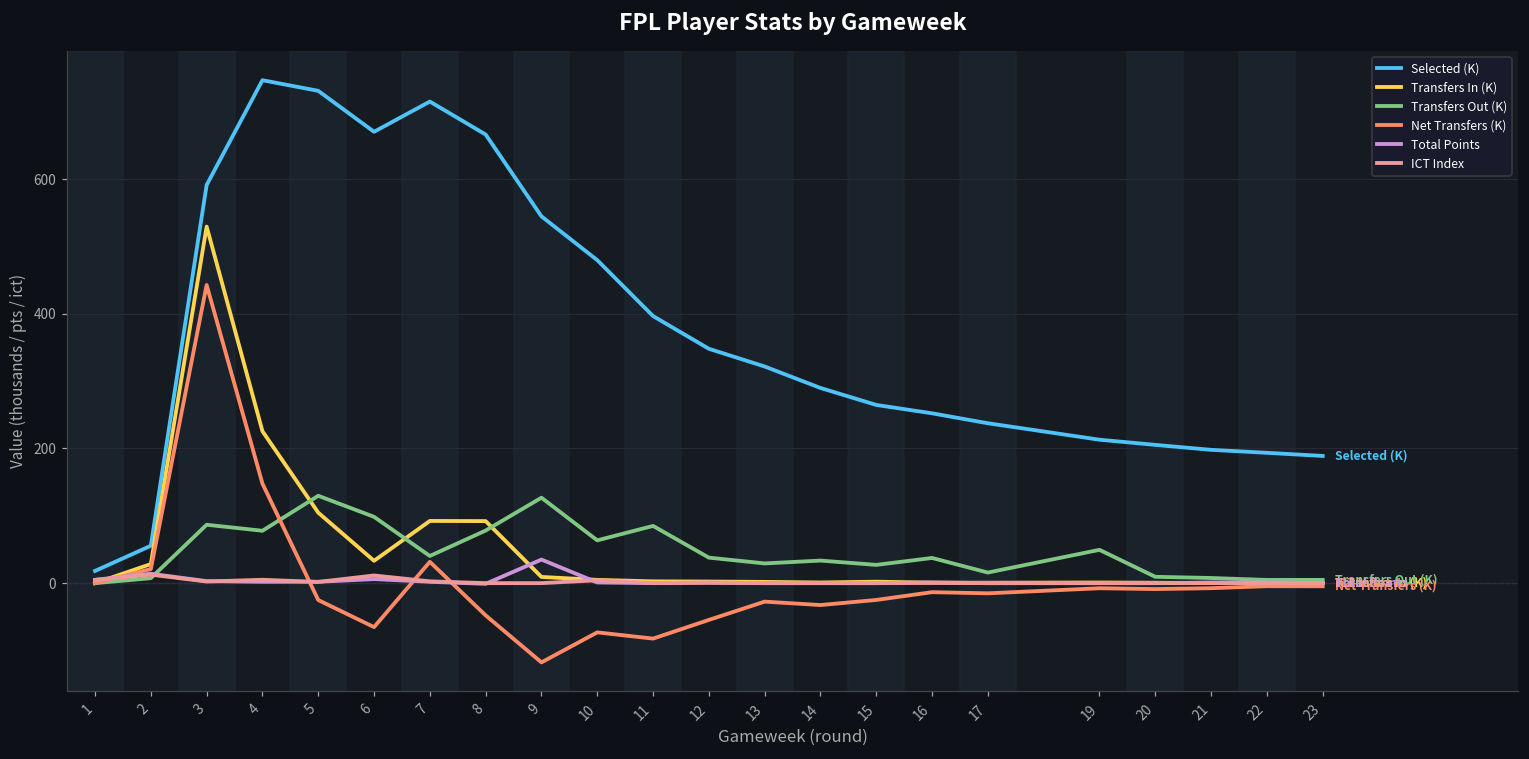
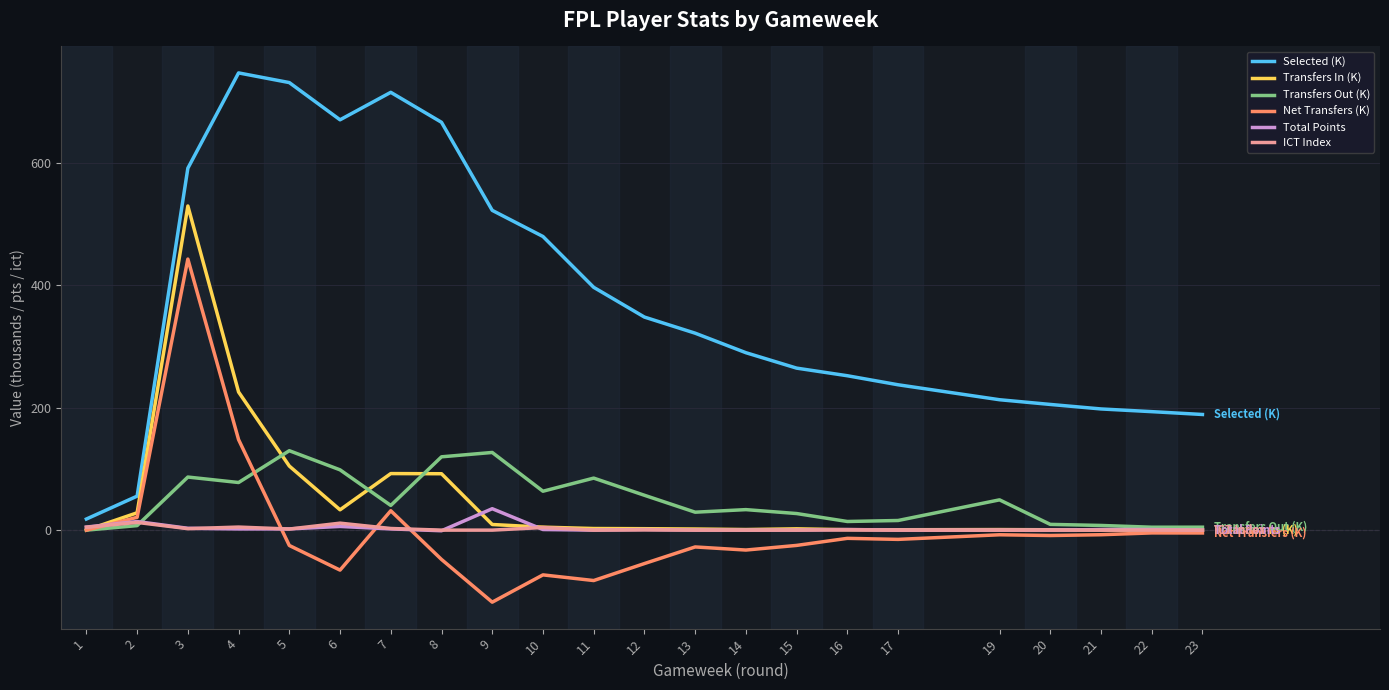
Transfers Out (K), 8: 80 -> 120
Selected (K), 9: 540 -> 520
Transfers Out (K), 12: 40 -> 60
Transfers Out (K), 16: 40 -> 10
